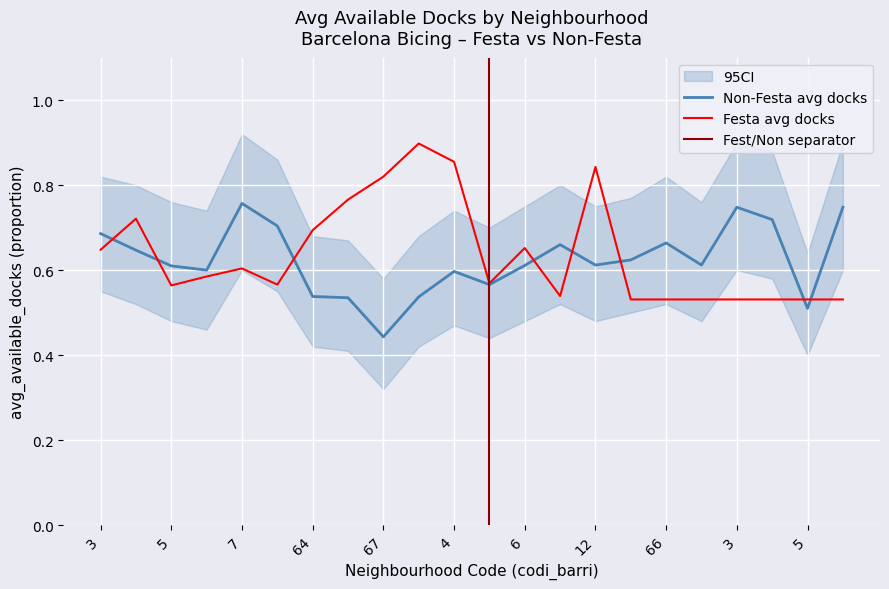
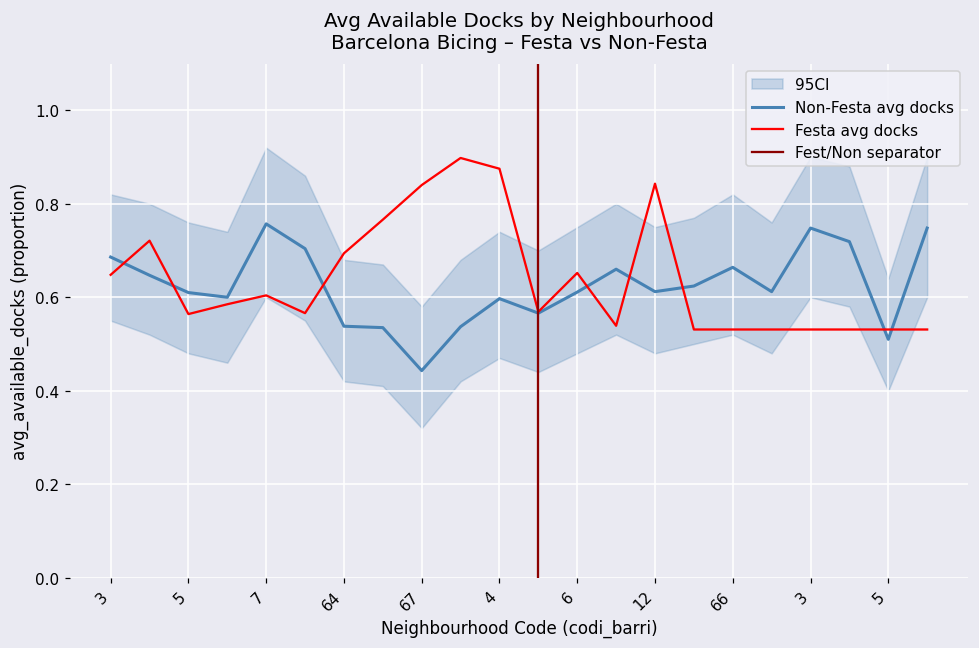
Festa avg docks, 67: 0.82 -> 0.84
Festa avg docks, 4: 0.86 -> 0.88
